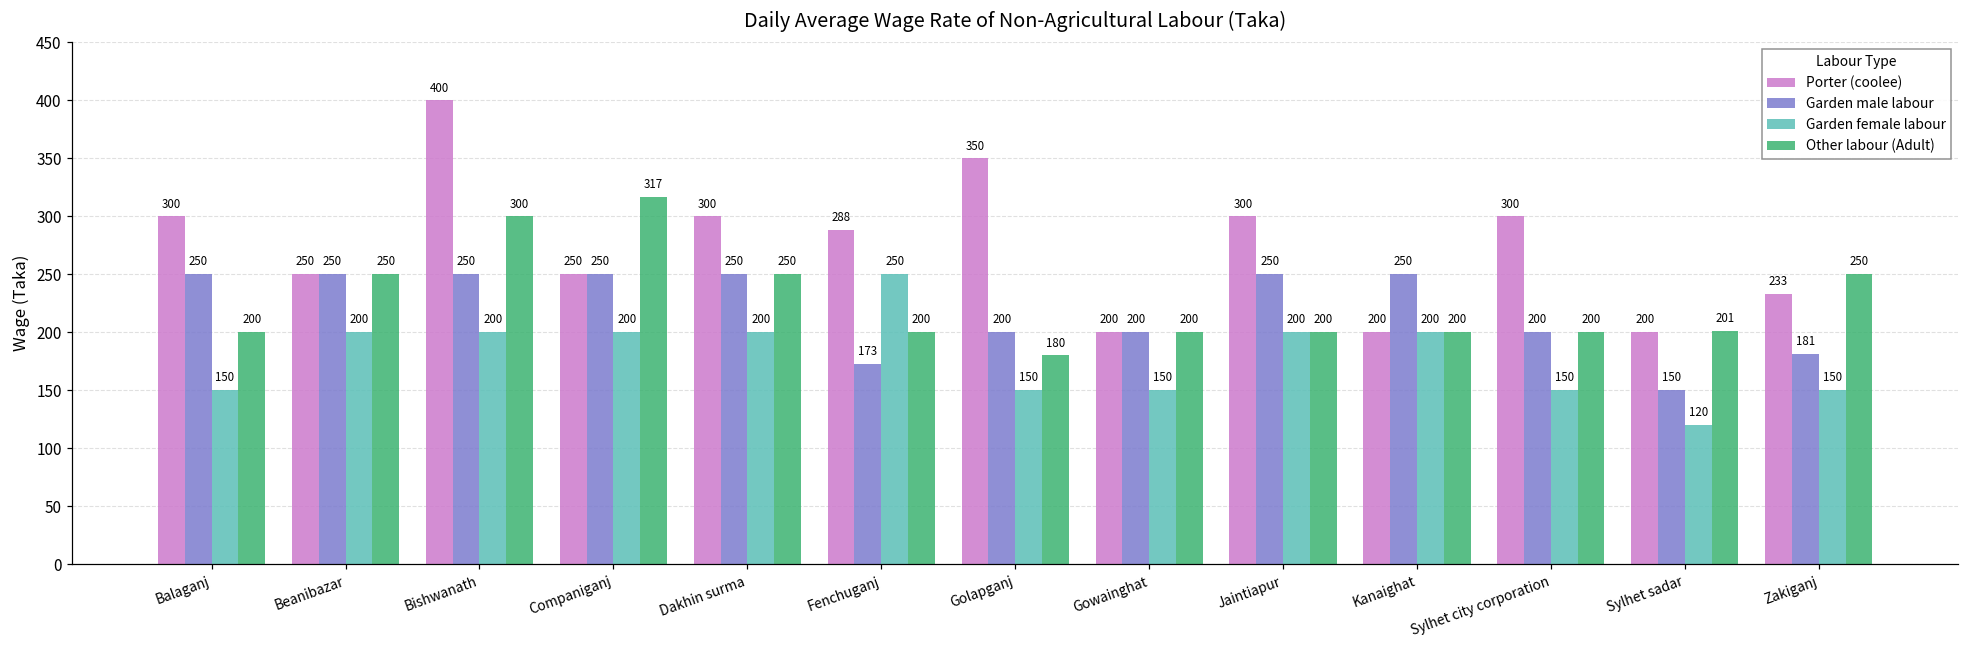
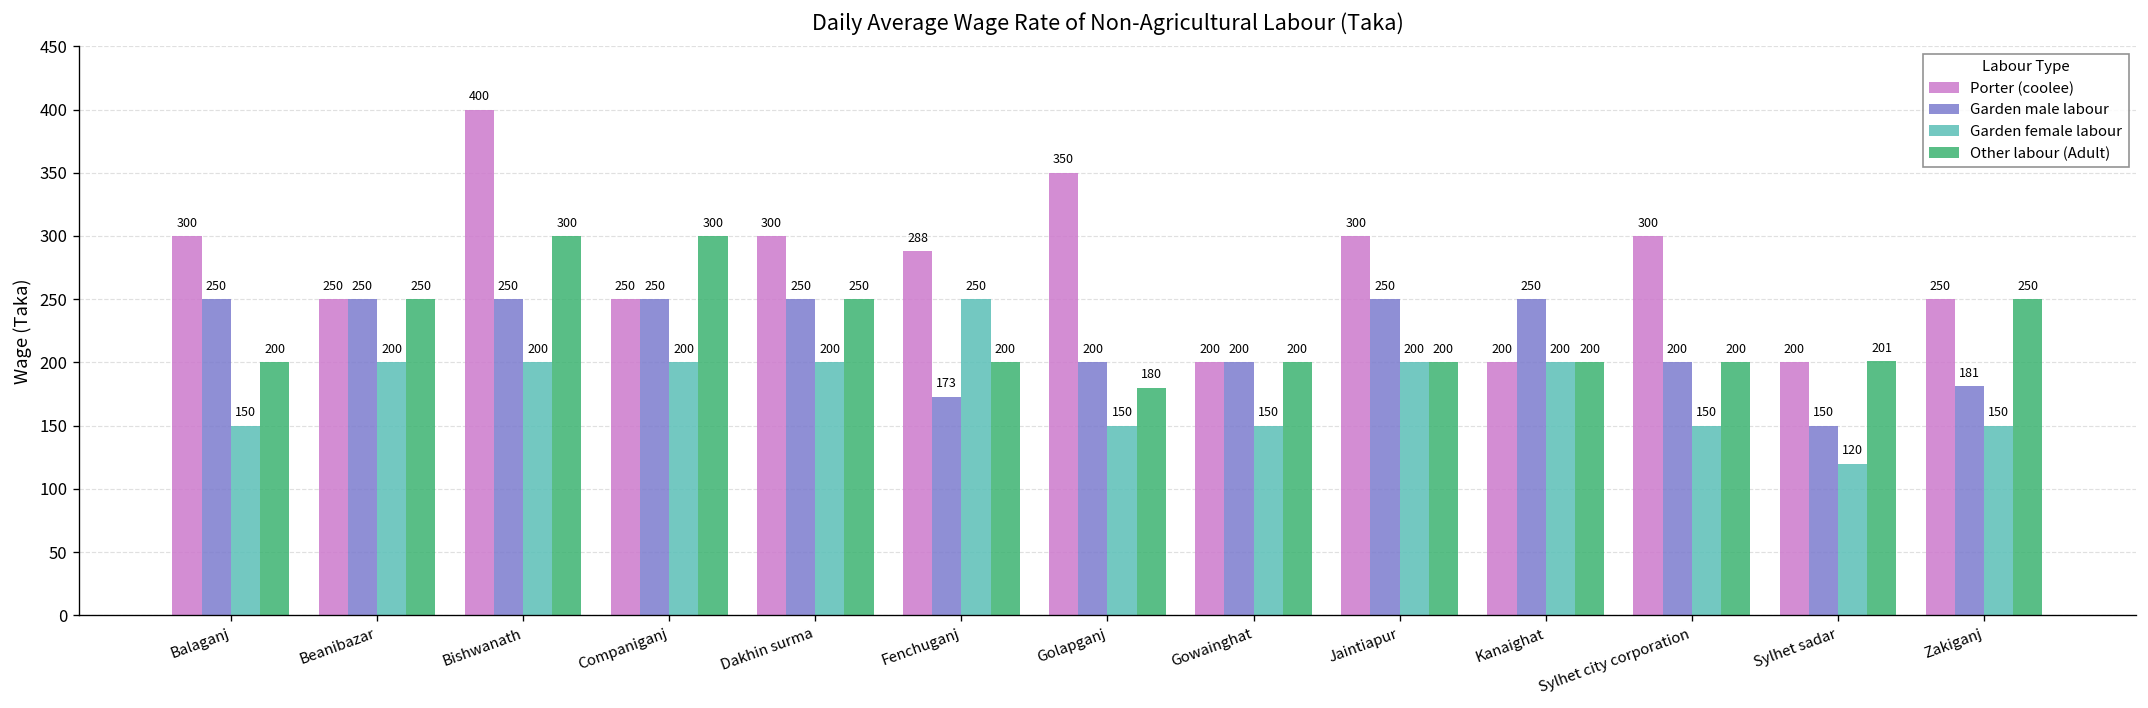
Other labour (Adult), Companiganj: 317 -> 300
Porter (coolee), Zakiganj: 233 -> 250
